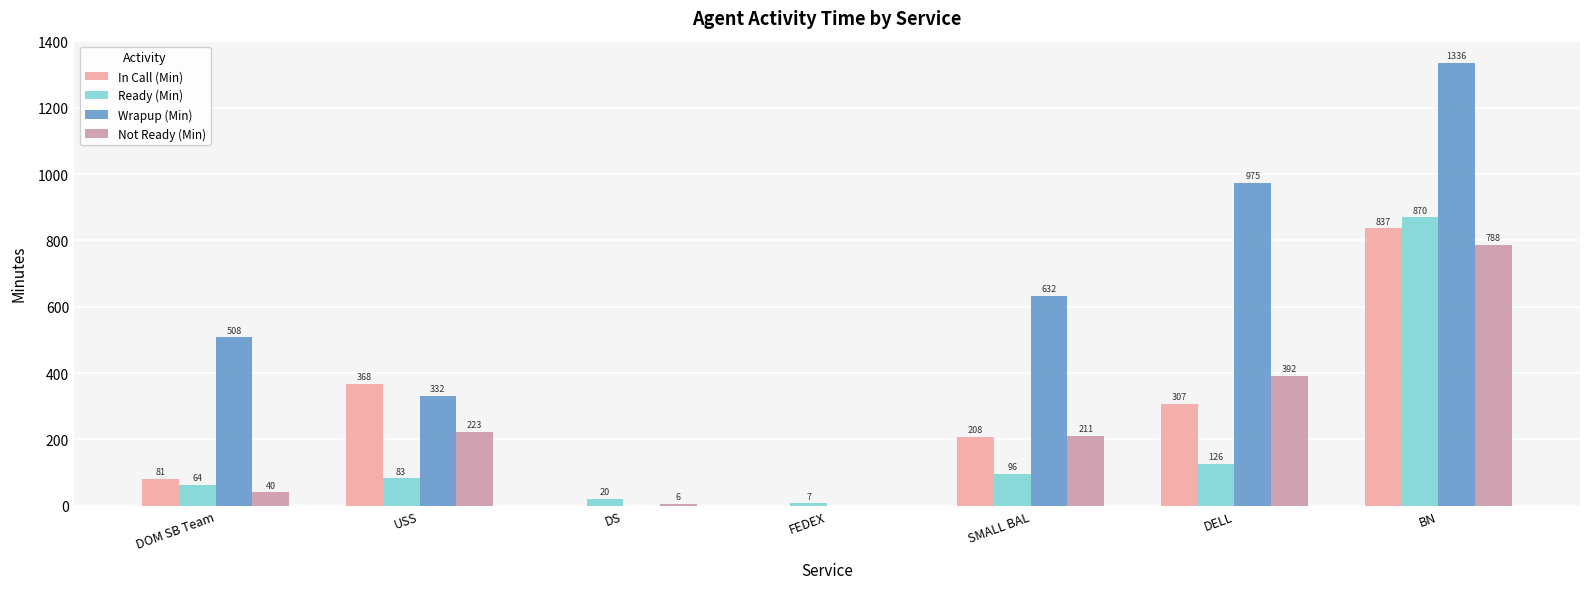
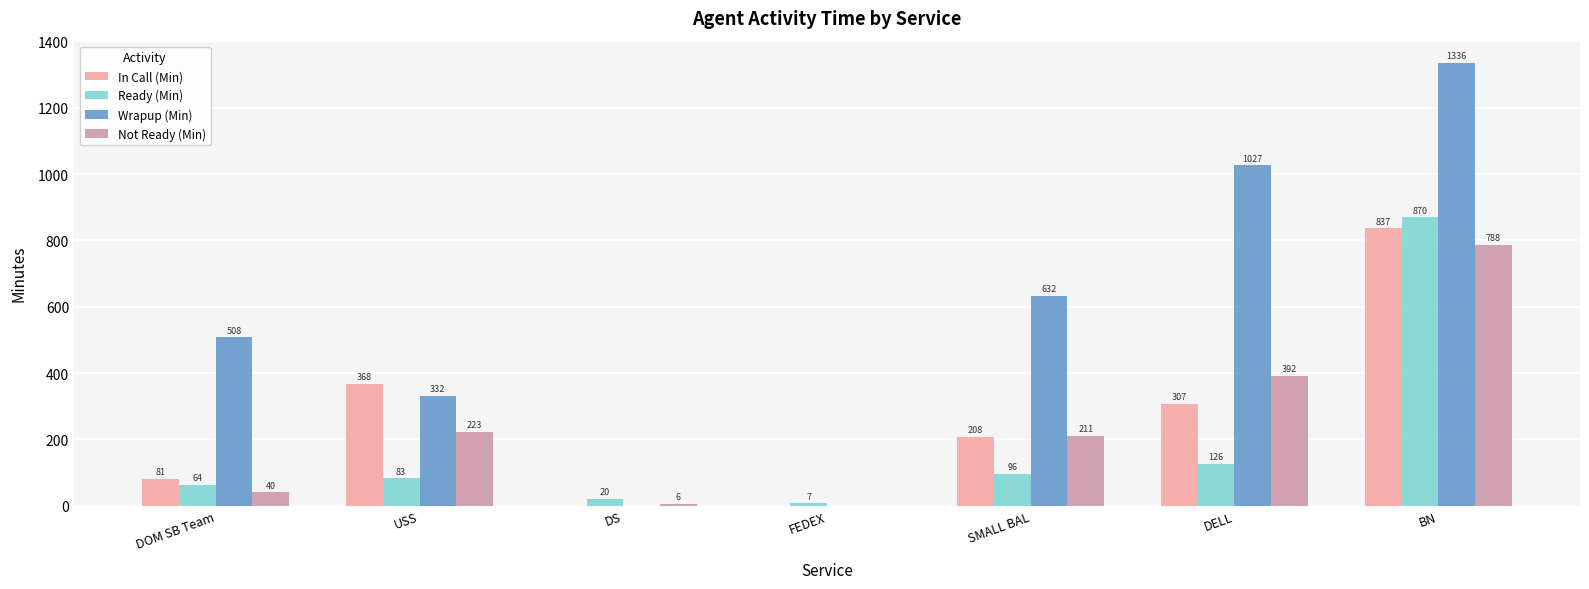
Wrapup (Min), DELL: 975 -> 1027
